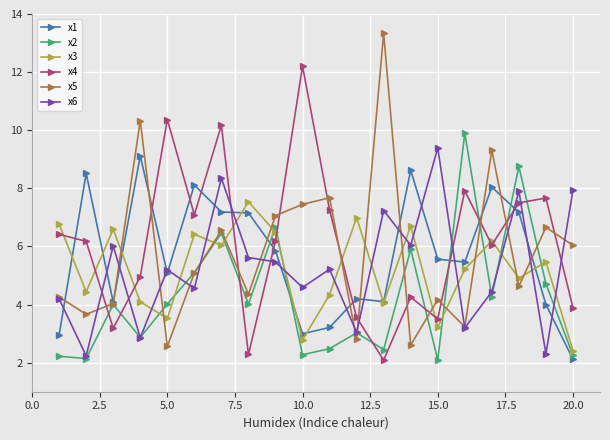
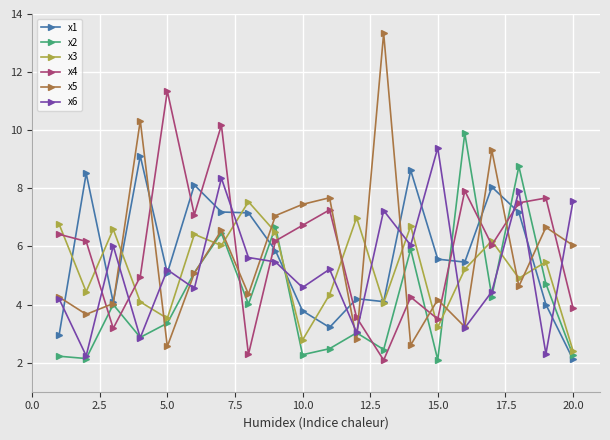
x2, 5.0: 4.0 -> 3.4
x4, 5.0: 10.4 -> 11.3
x1, 10.0: 3.0 -> 3.8
x4, 10.0: 12.2 -> 6.7
x6, 20.0: 7.9 -> 7.6
